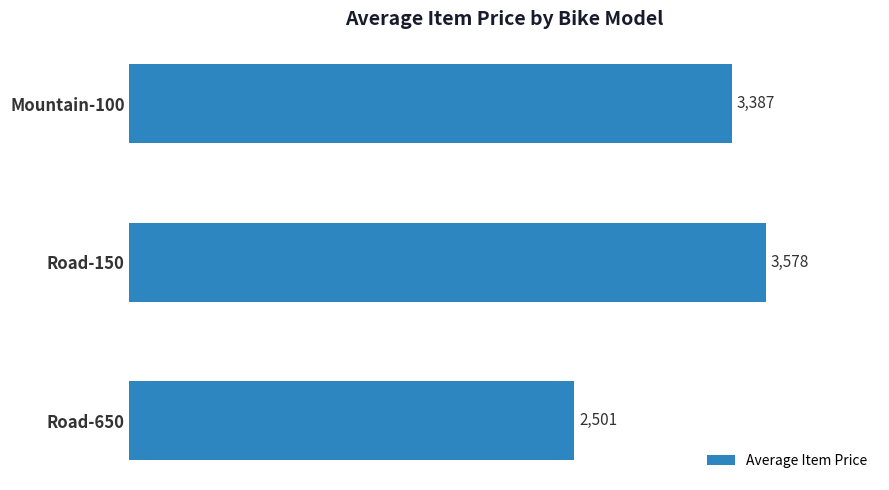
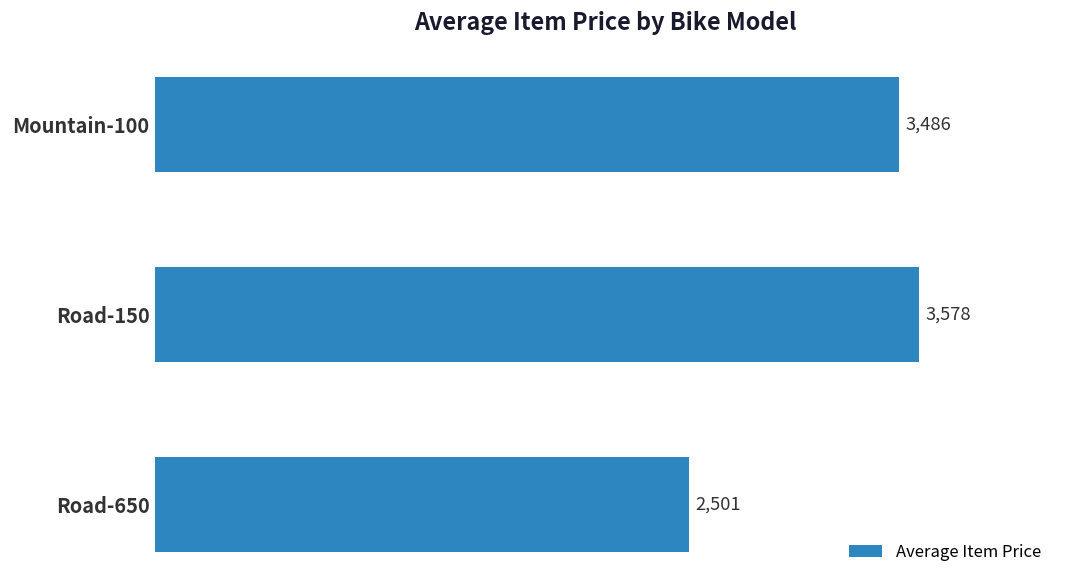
Mountain-100: 3,387 -> 3,486
